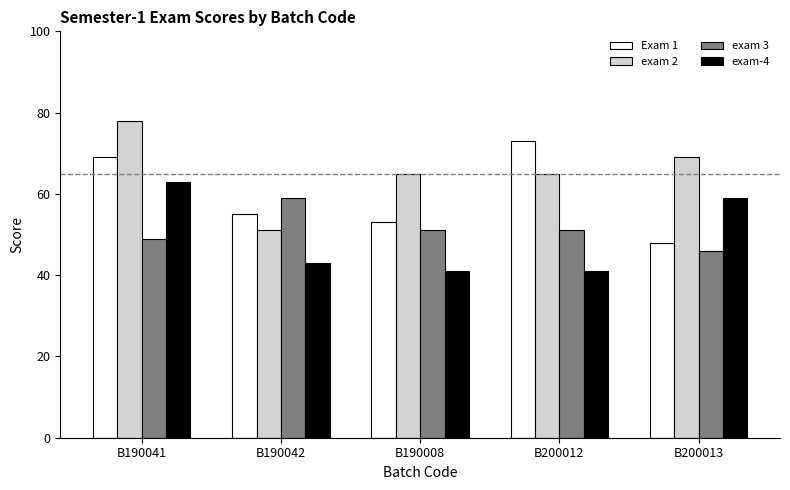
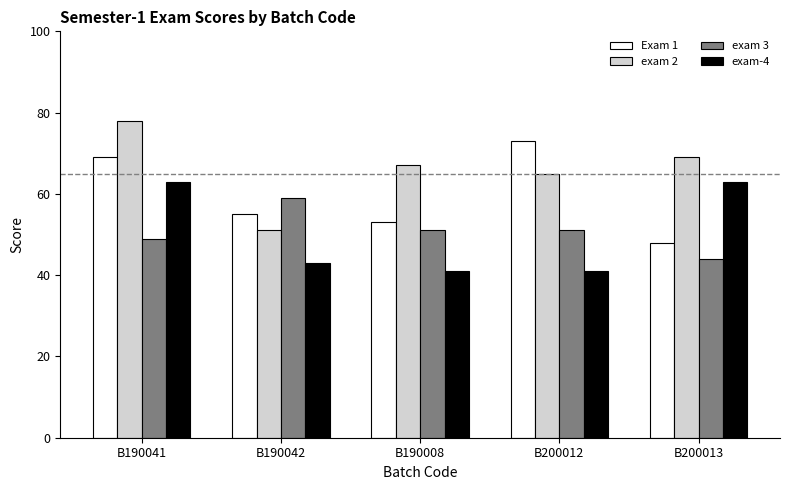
exam 2, B190008: 65 -> 67
exam 3, B200013: 46 -> 44
exam-4, B200013: 59 -> 63
